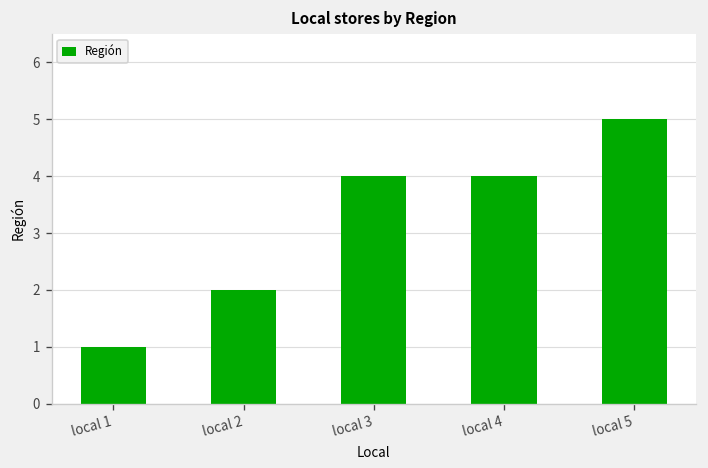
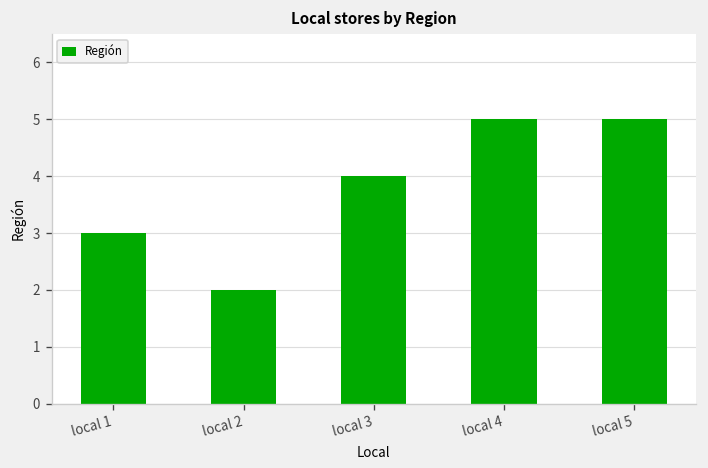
local 1: 1 -> 3
local 4: 4 -> 5
